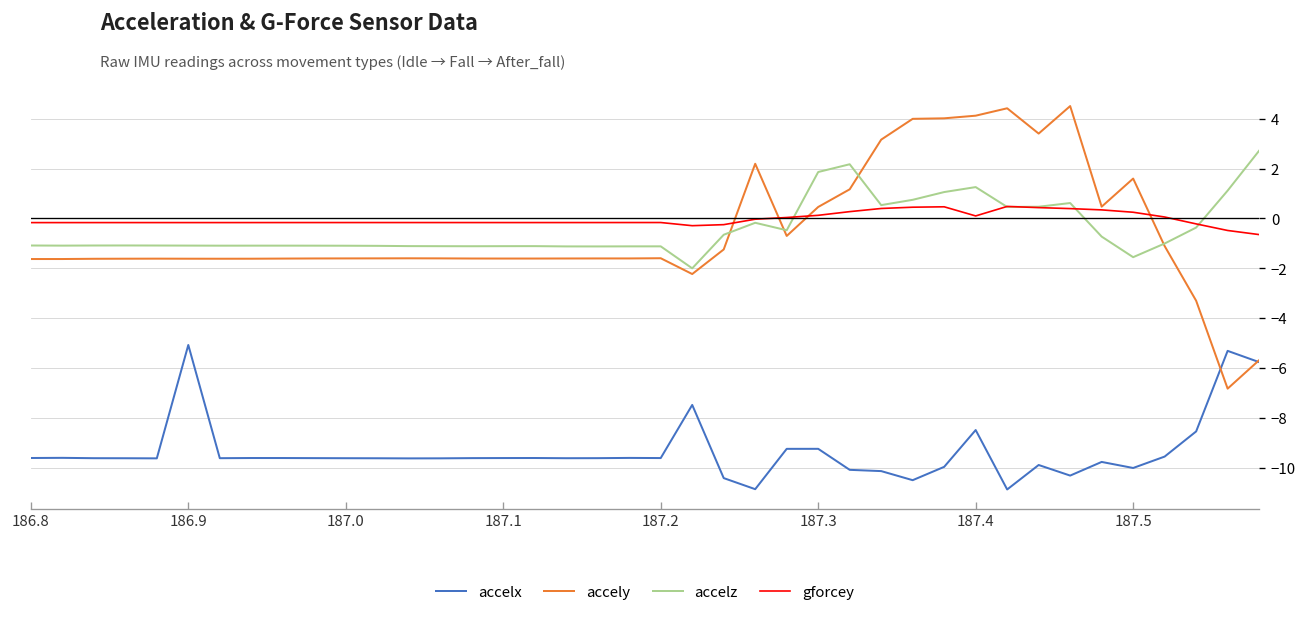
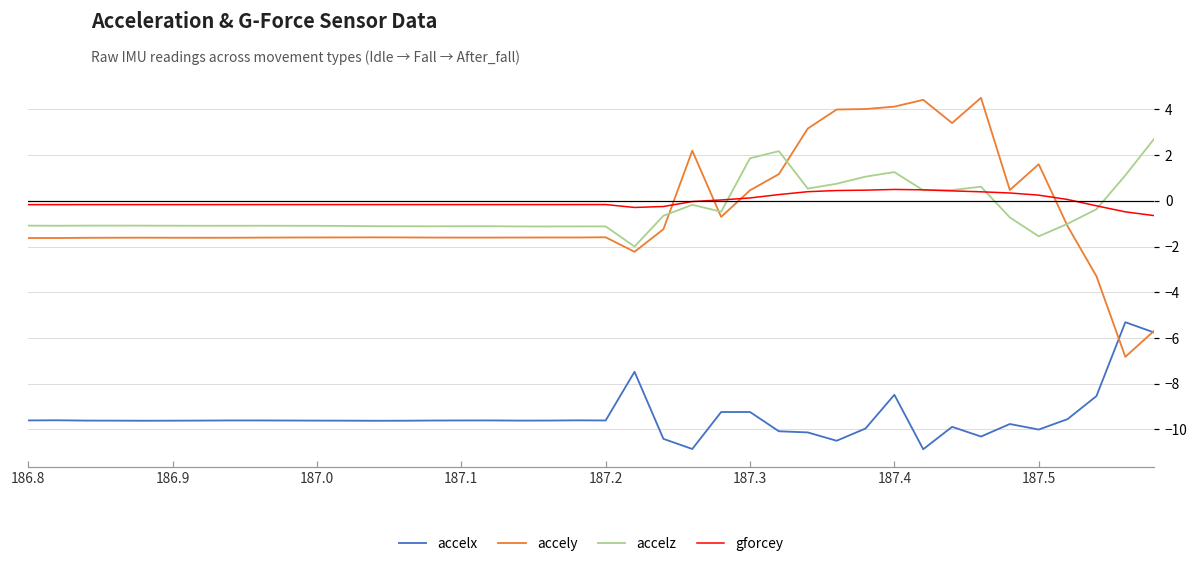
accelx, 186.9: -5.1 -> -9.6
gforcey, 187.4: 0.1 -> 0.5
